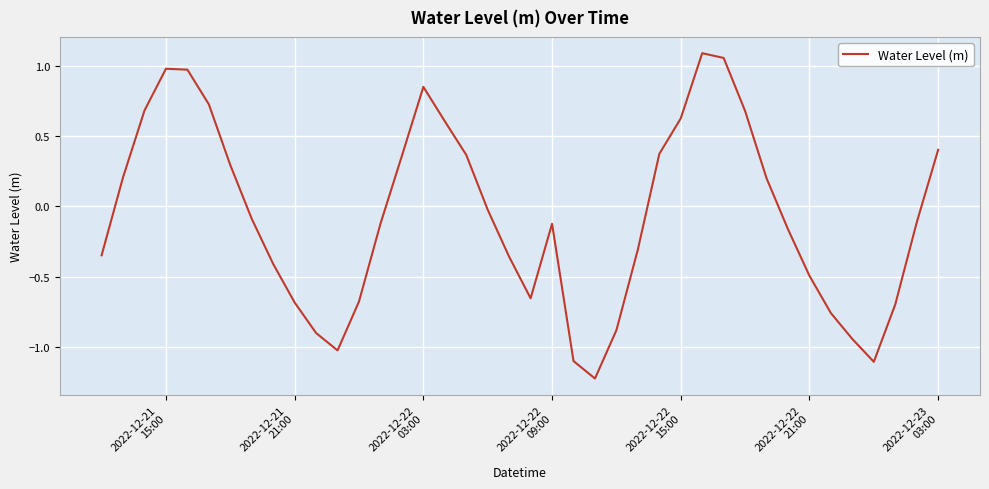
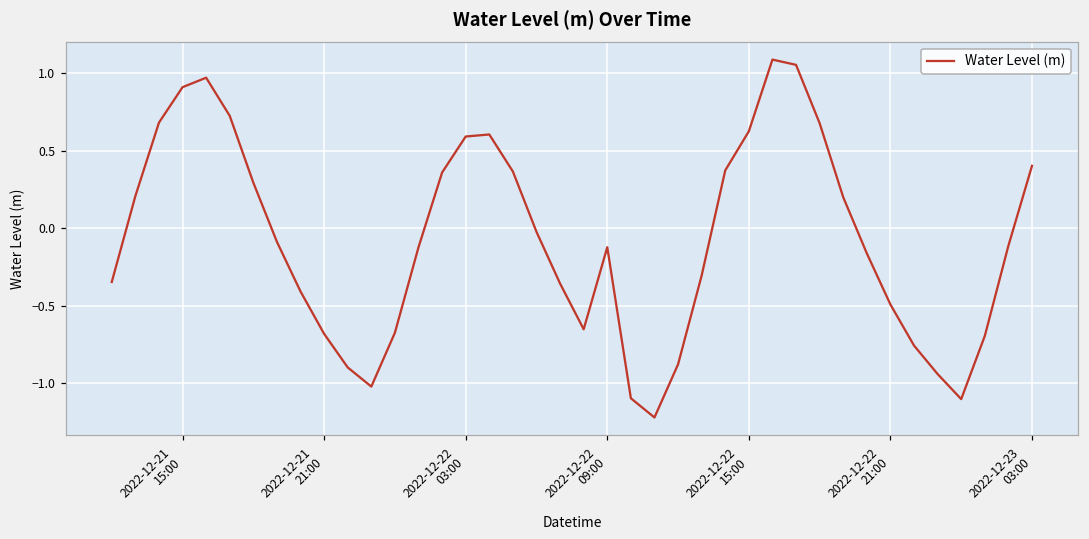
2022-12-21 15:00: 0.98 -> 0.91
2022-12-22 03:00: 0.85 -> 0.59
